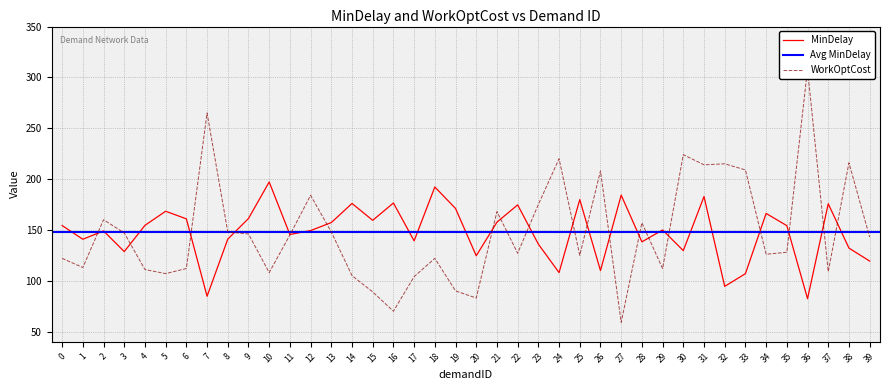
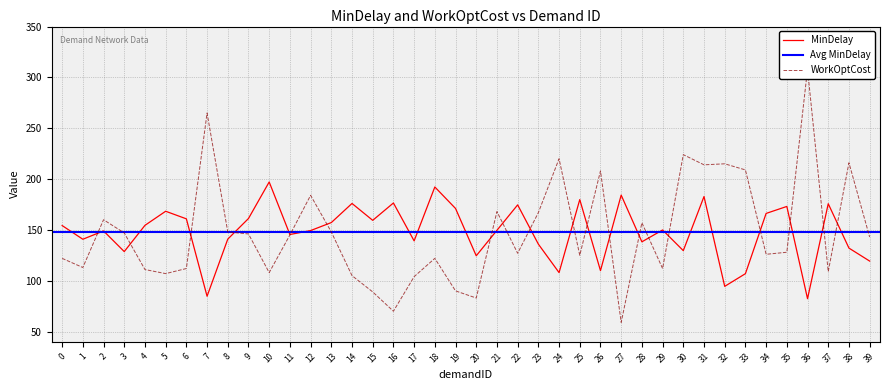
MinDelay, 21: 158 -> 150
WorkOptCost, 23: 175 -> 167
MinDelay, 35: 154 -> 173
